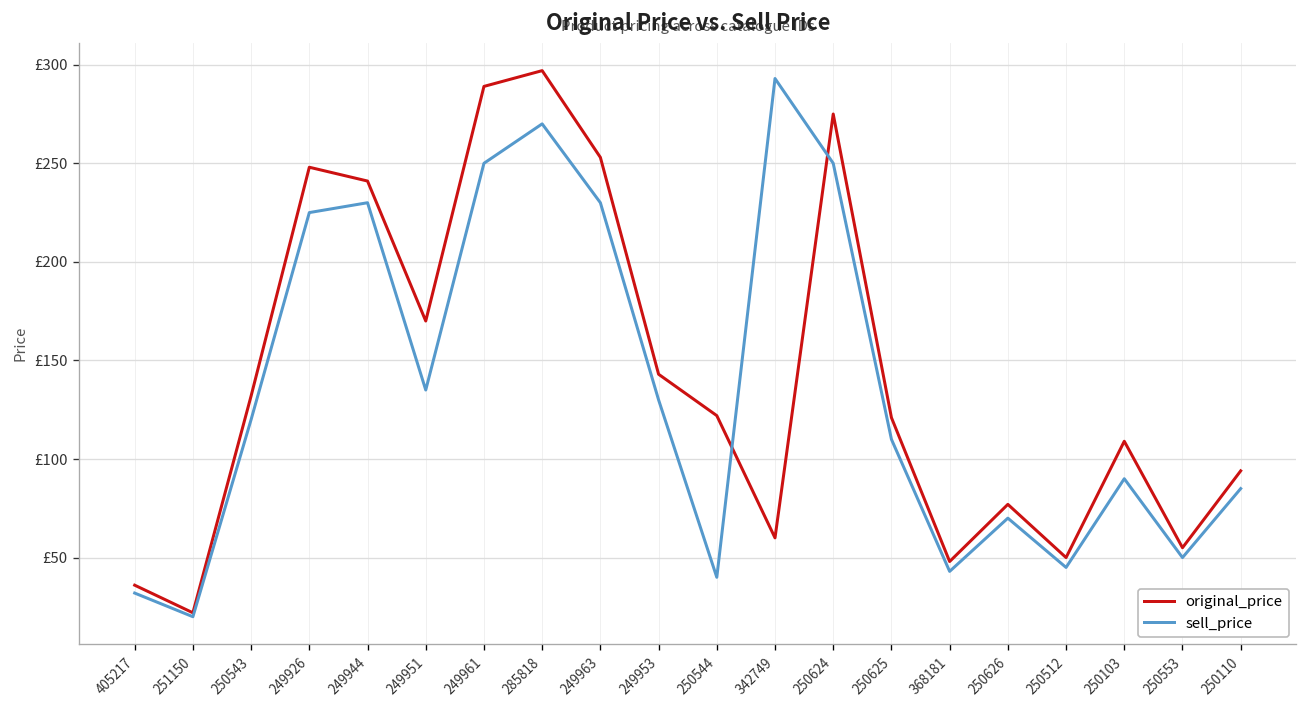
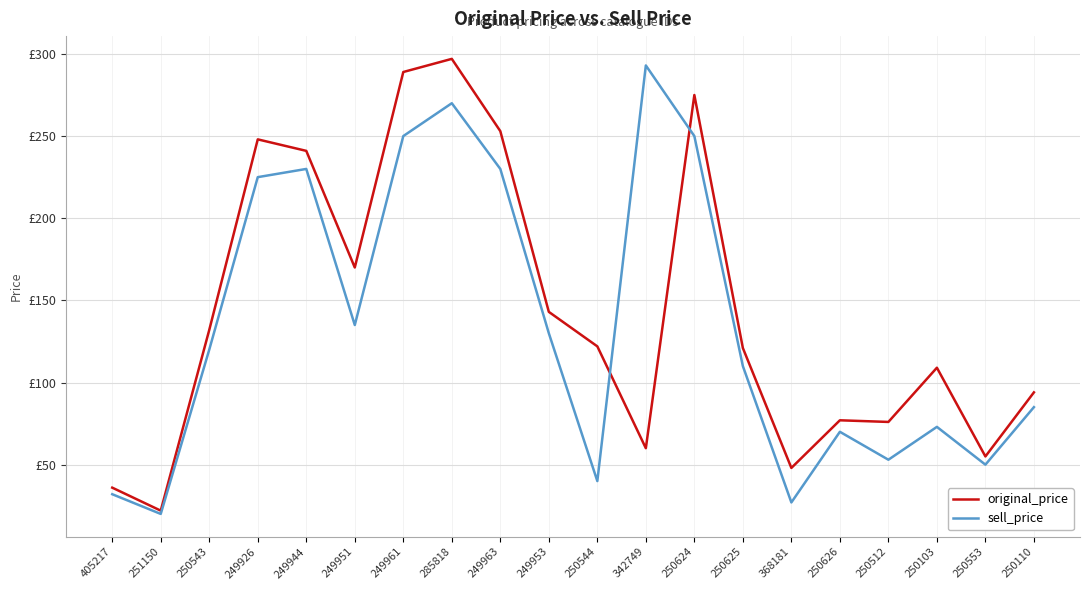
sell_price, 368181: £43 -> £27
original_price, 250512: £50 -> £76
sell_price, 250512: £45 -> £53
sell_price, 250103: £90 -> £73
